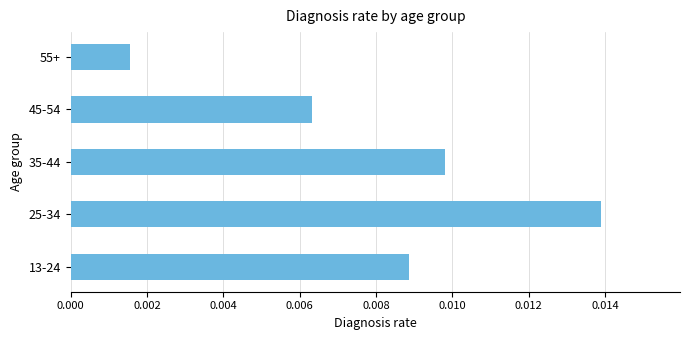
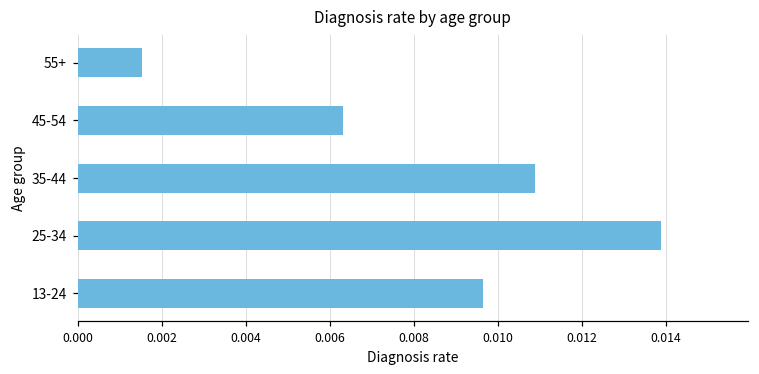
35-44: 0.0098 -> 0.0109
13-24: 0.0089 -> 0.0097
